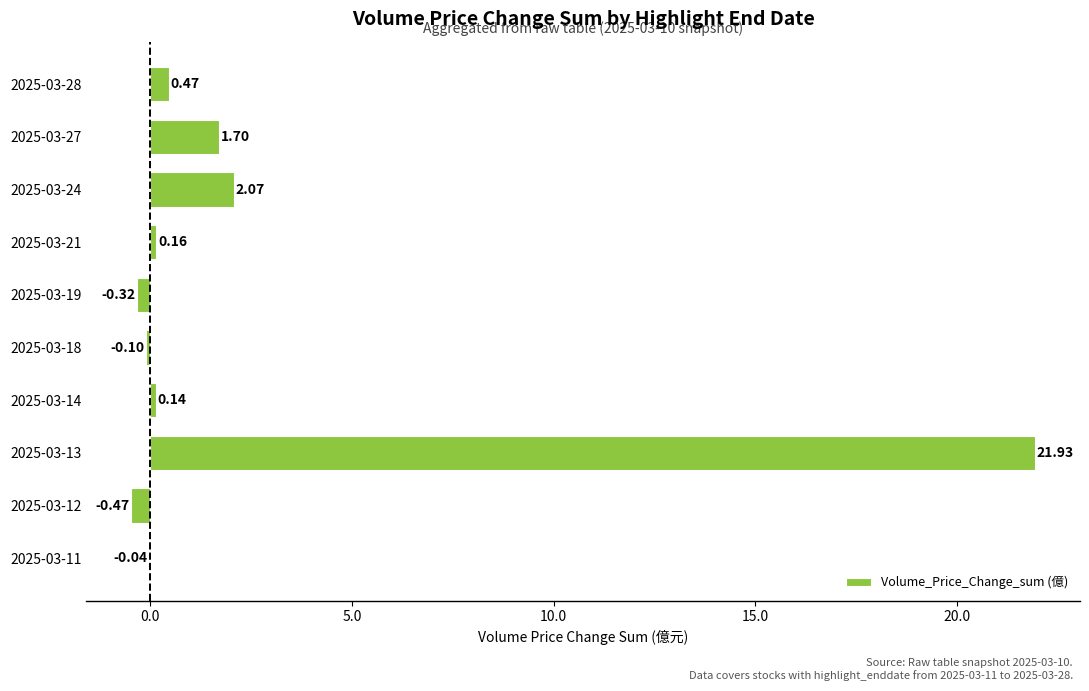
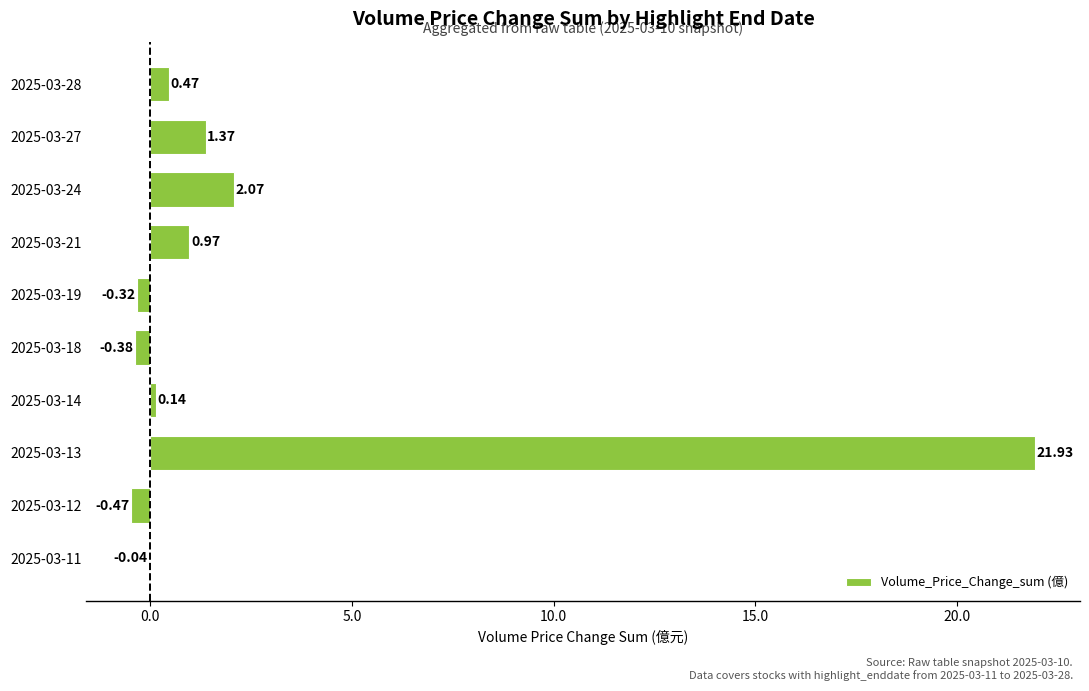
2025-03-27: 1.70 -> 1.37
2025-03-21: 0.16 -> 0.97
2025-03-18: -0.10 -> -0.38
